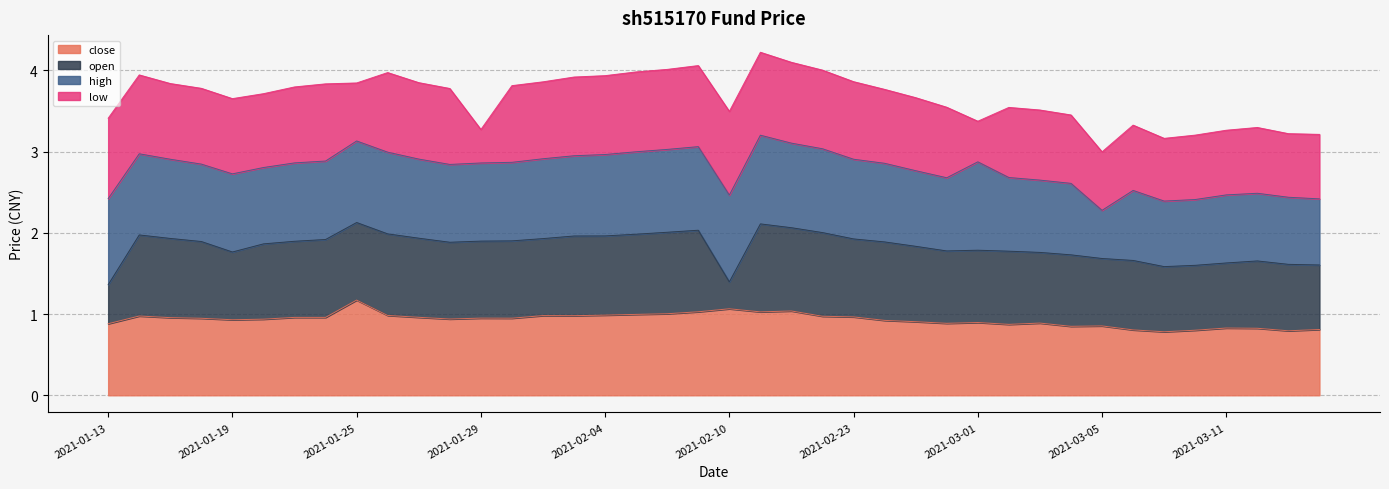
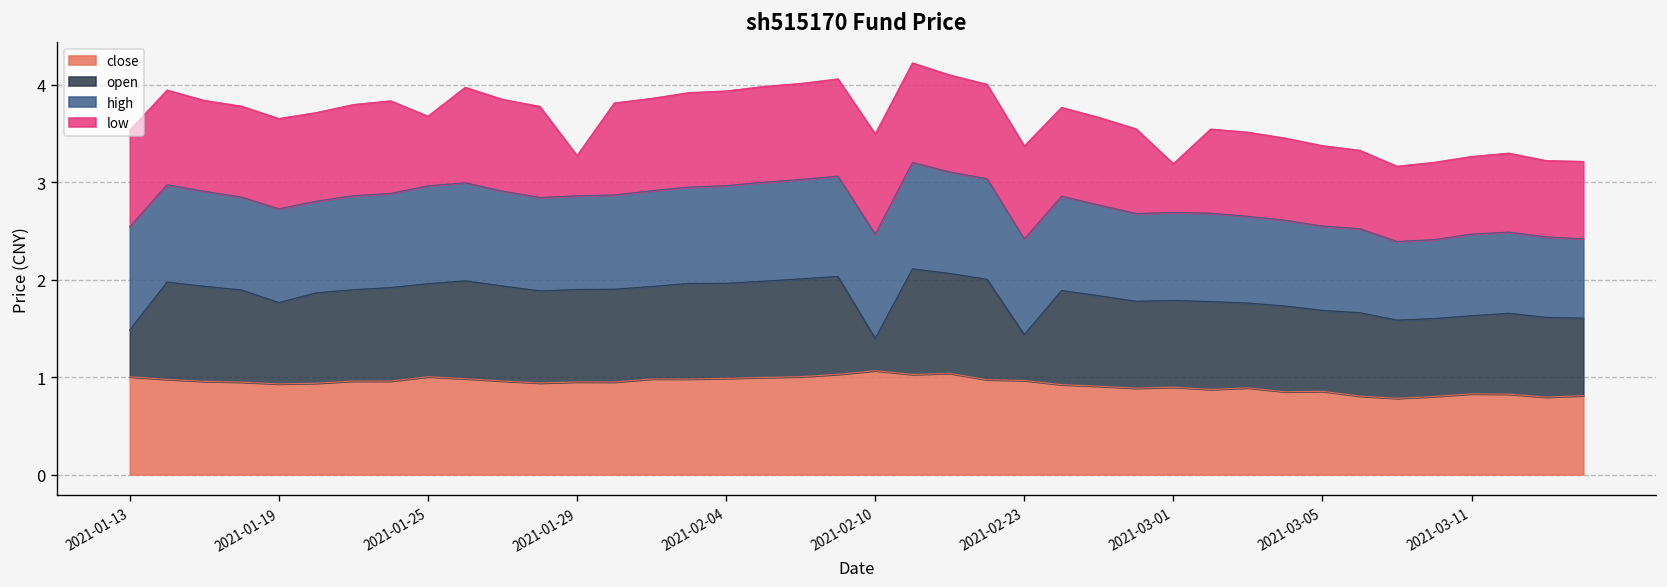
close, 2021-01-13: 0.9 -> 1.0
close, 2021-01-25: 1.2 -> 1.0
open, 2021-02-23: 1.0 -> 0.5
high, 2021-03-01: 1.1 -> 0.9
high, 2021-03-05: 0.6 -> 0.9
low, 2021-03-05: 0.7 -> 0.8
